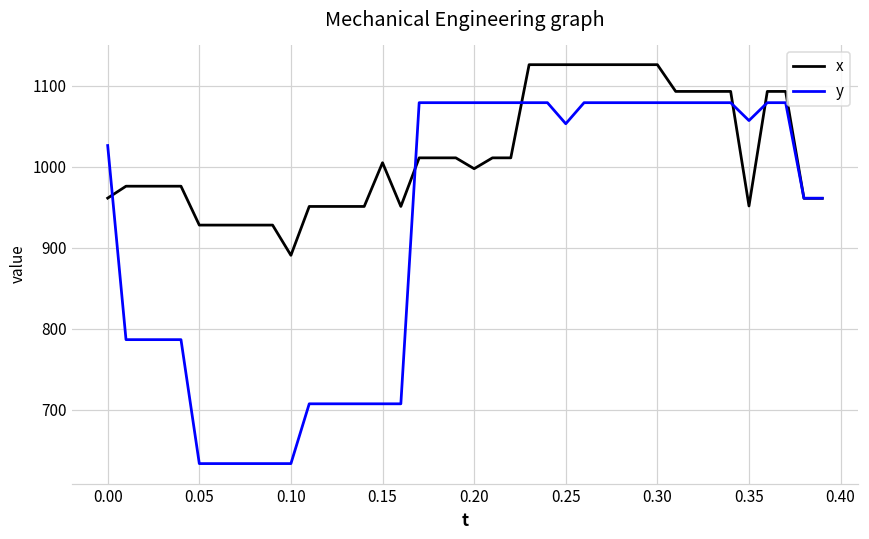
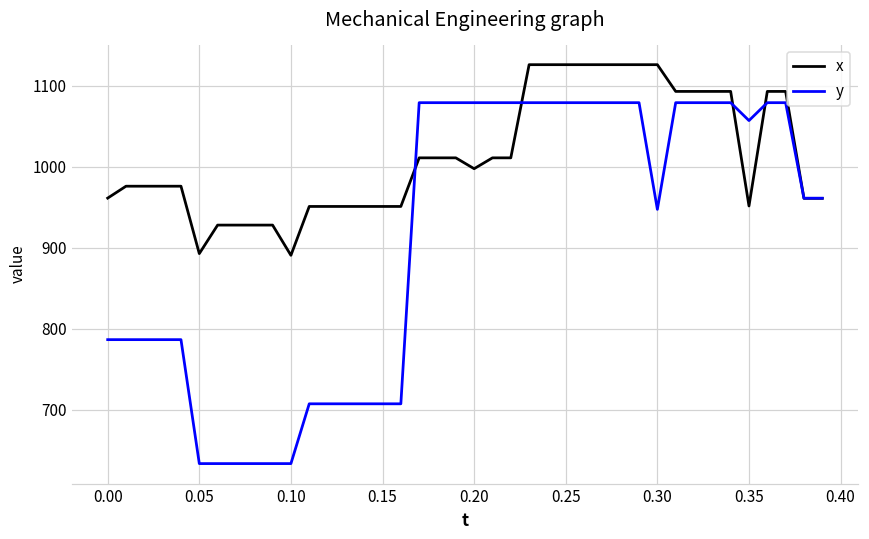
y, 0.00: 1030 -> 790
x, 0.05: 930 -> 890
x, 0.15: 1010 -> 950
y, 0.25: 1050 -> 1080
y, 0.30: 1080 -> 950
